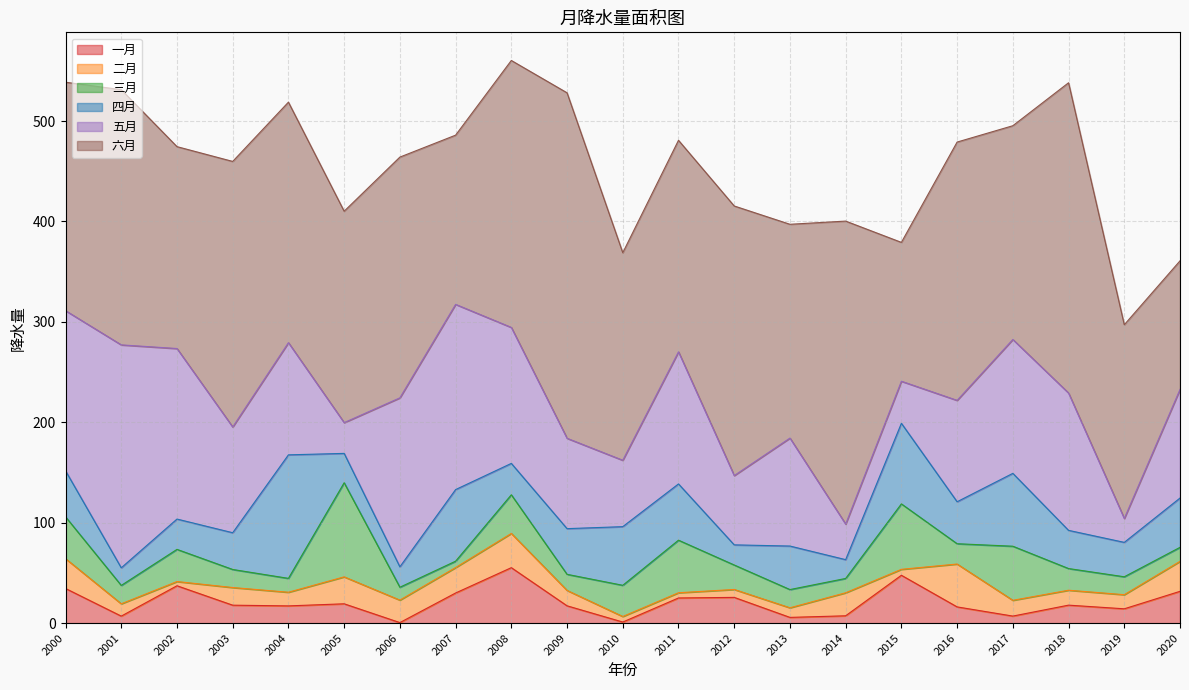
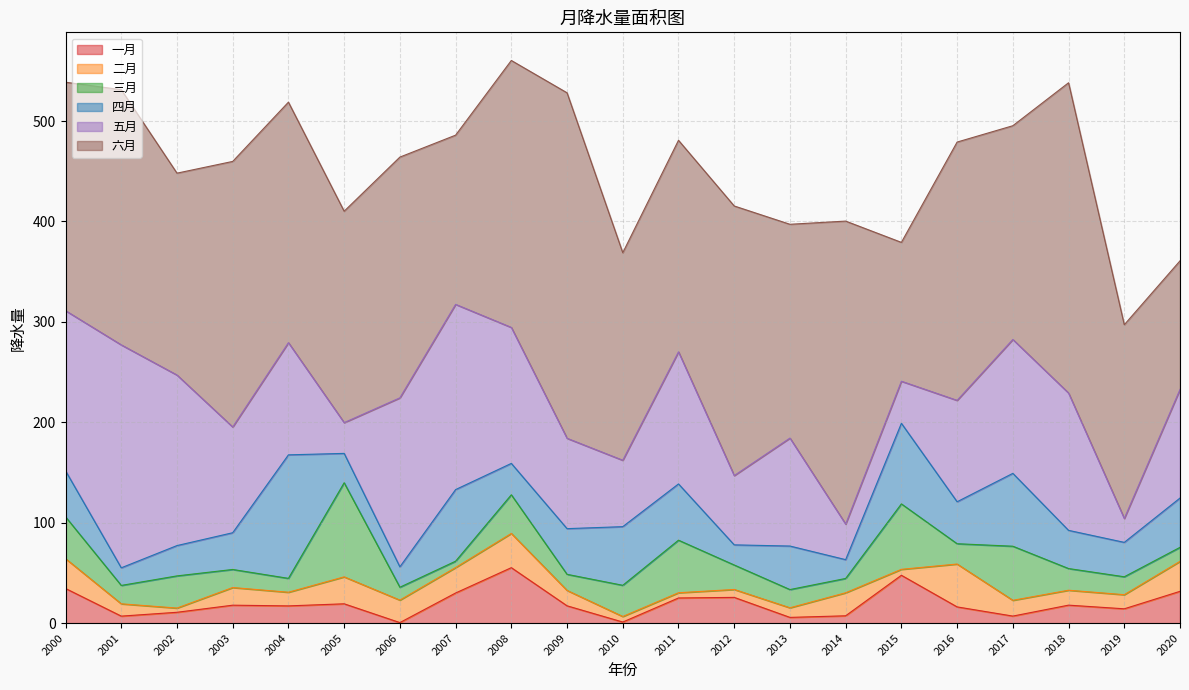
一月, 2002: 37 -> 11
